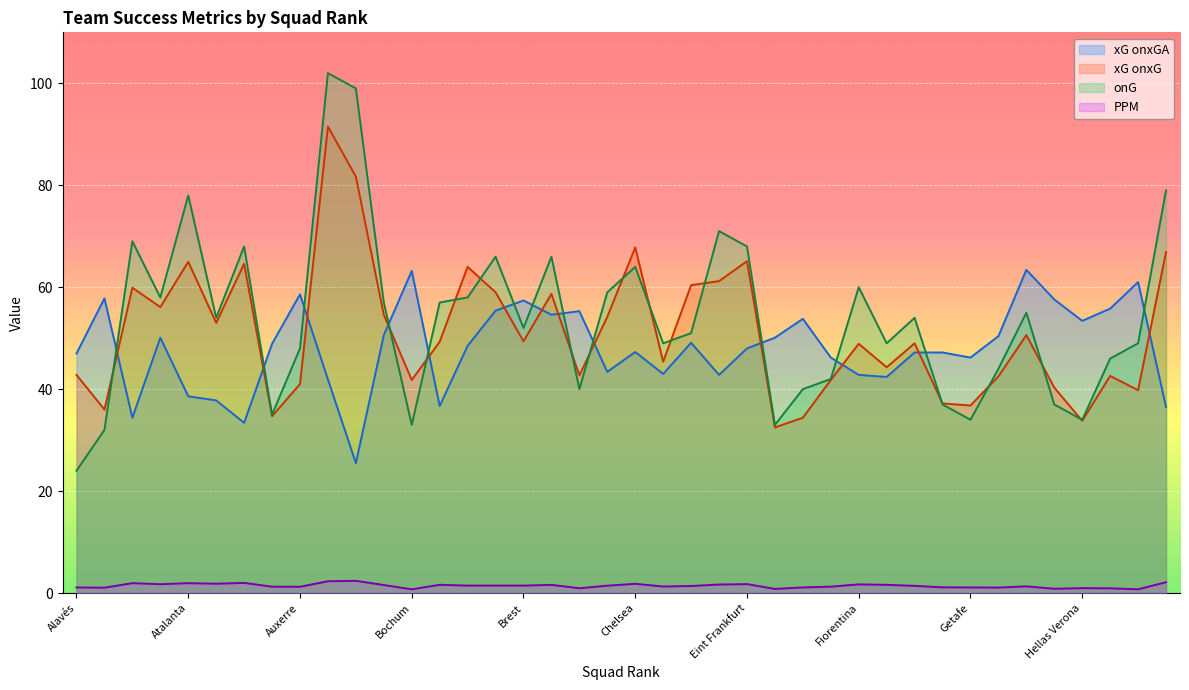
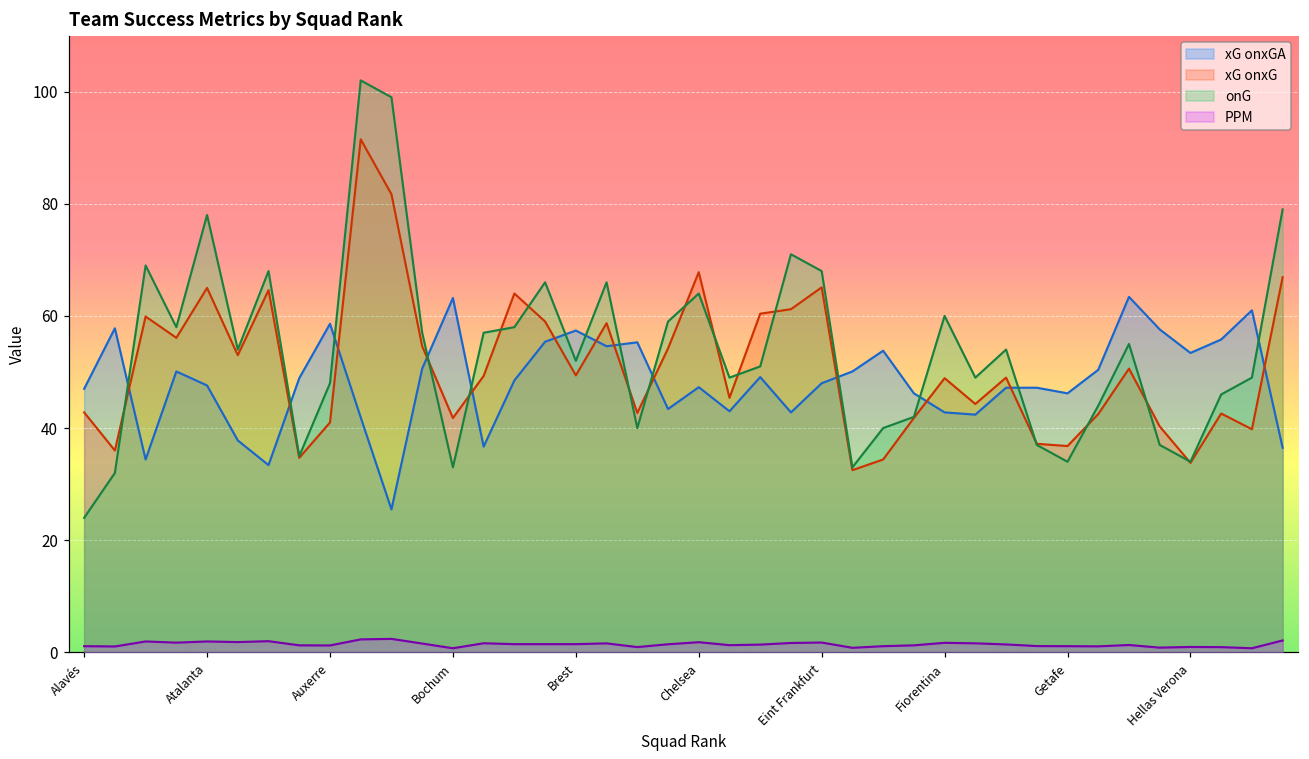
xG onxGA, Atalanta: 39 -> 48
